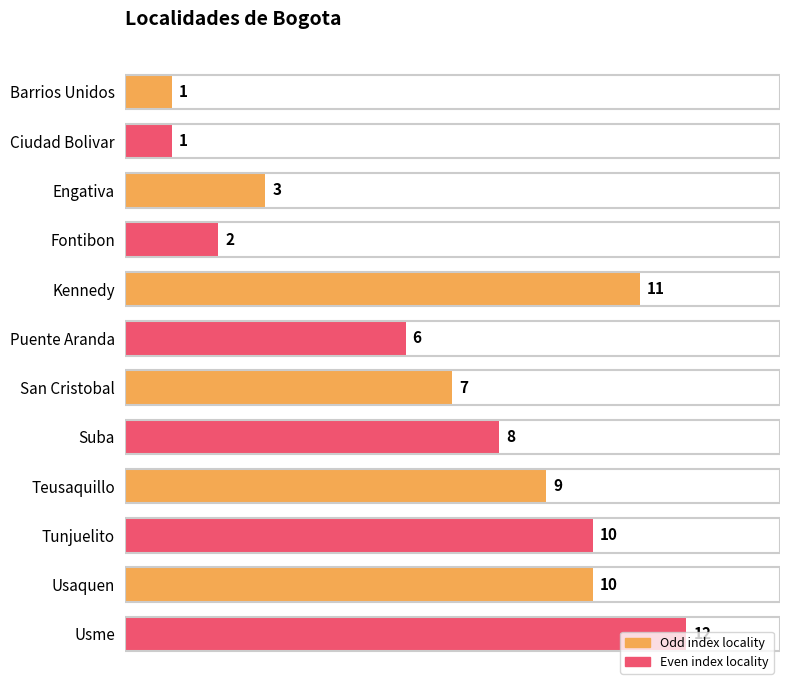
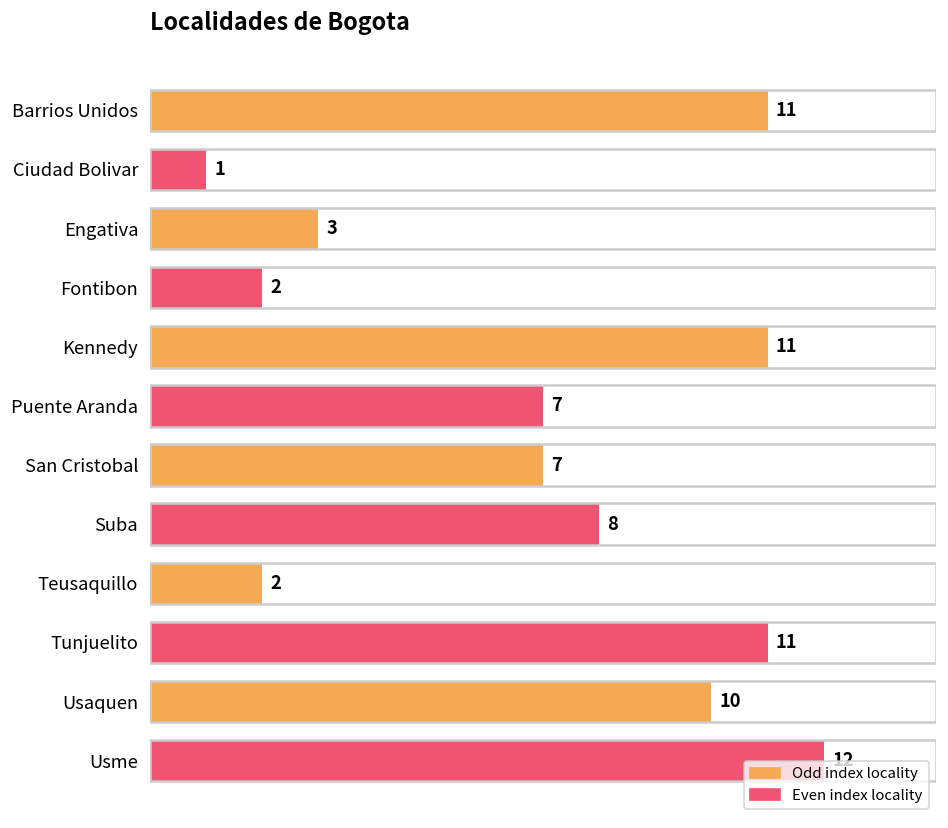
Barrios Unidos: 1 -> 11
Puente Aranda: 6 -> 7
Teusaquillo: 9 -> 2
Tunjuelito: 10 -> 11
